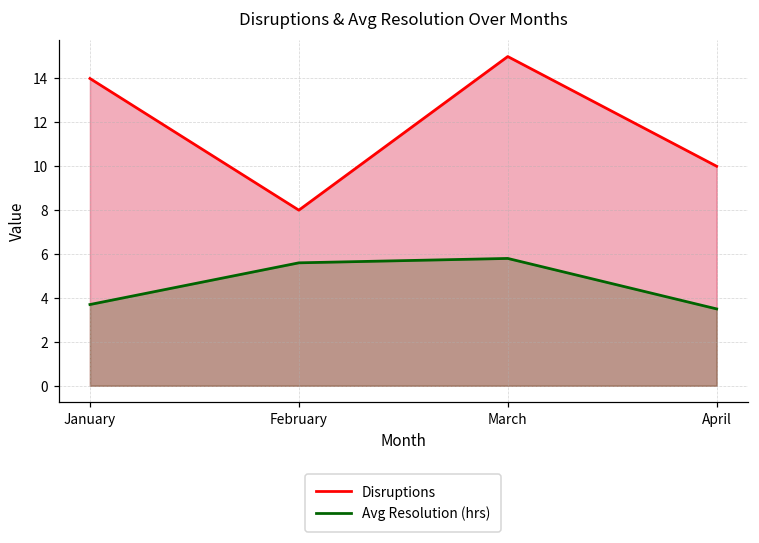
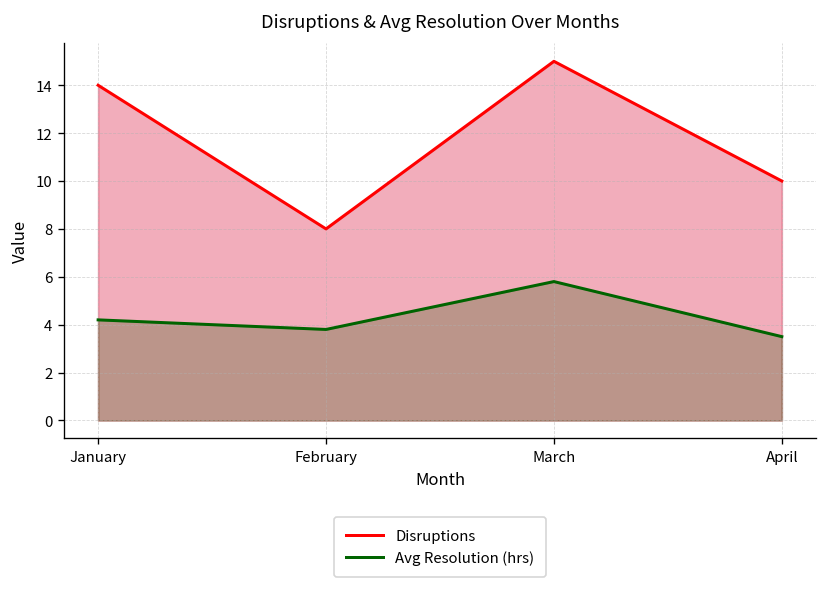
Avg Resolution (hrs), January: 3.7 -> 4.2
Avg Resolution (hrs), February: 5.6 -> 3.8
